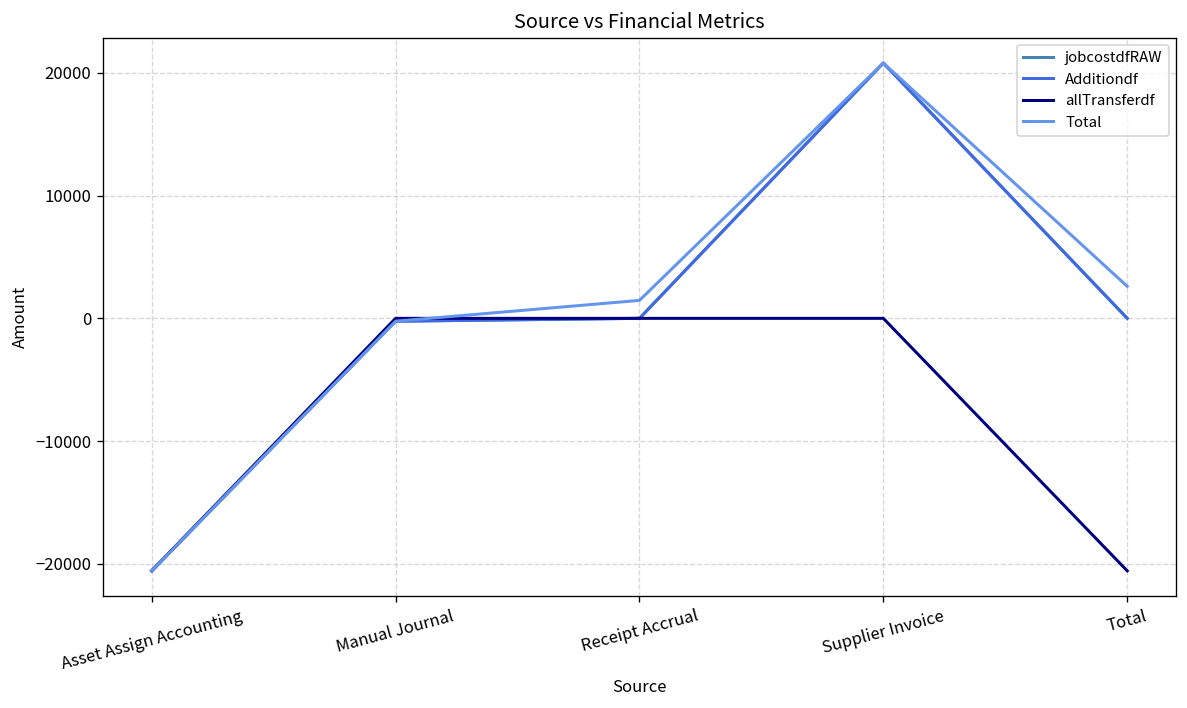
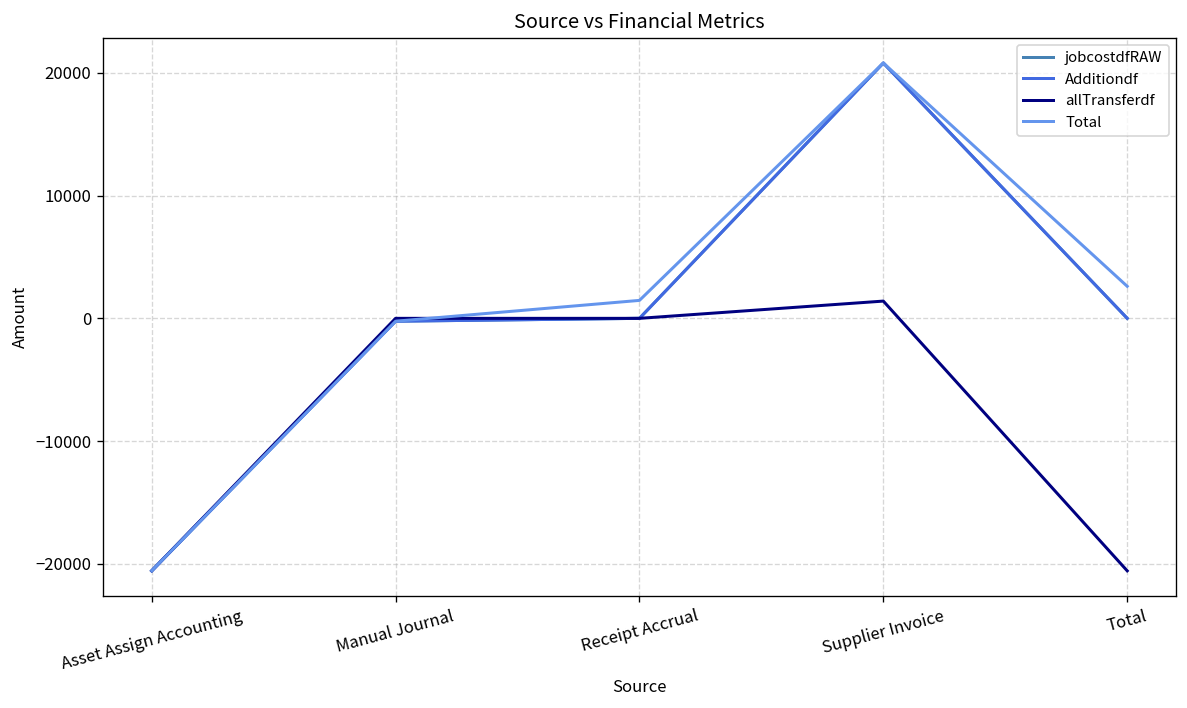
allTransferdf, Supplier Invoice: 0 -> 1400
